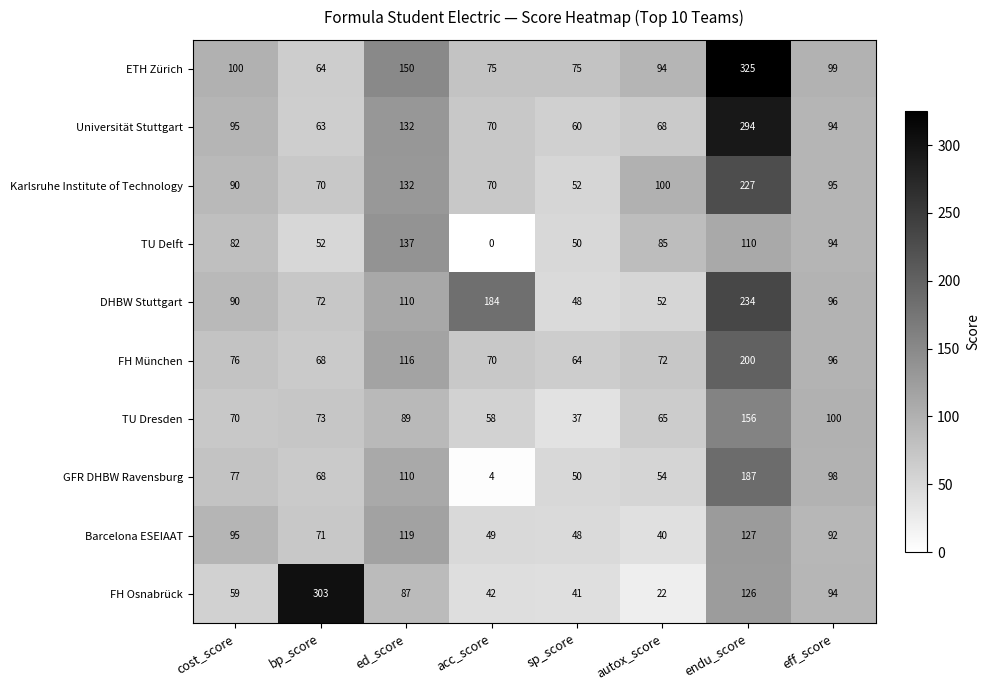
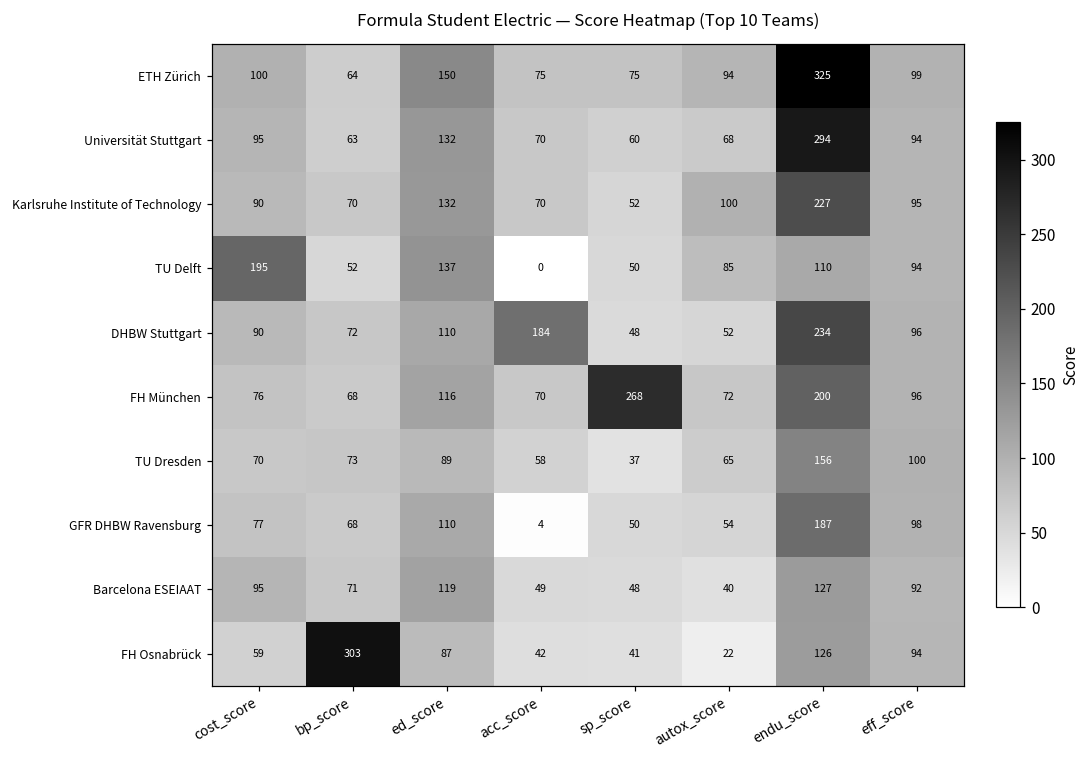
TU Delft, cost_score: 82 -> 195
FH München, sp_score: 64 -> 268
